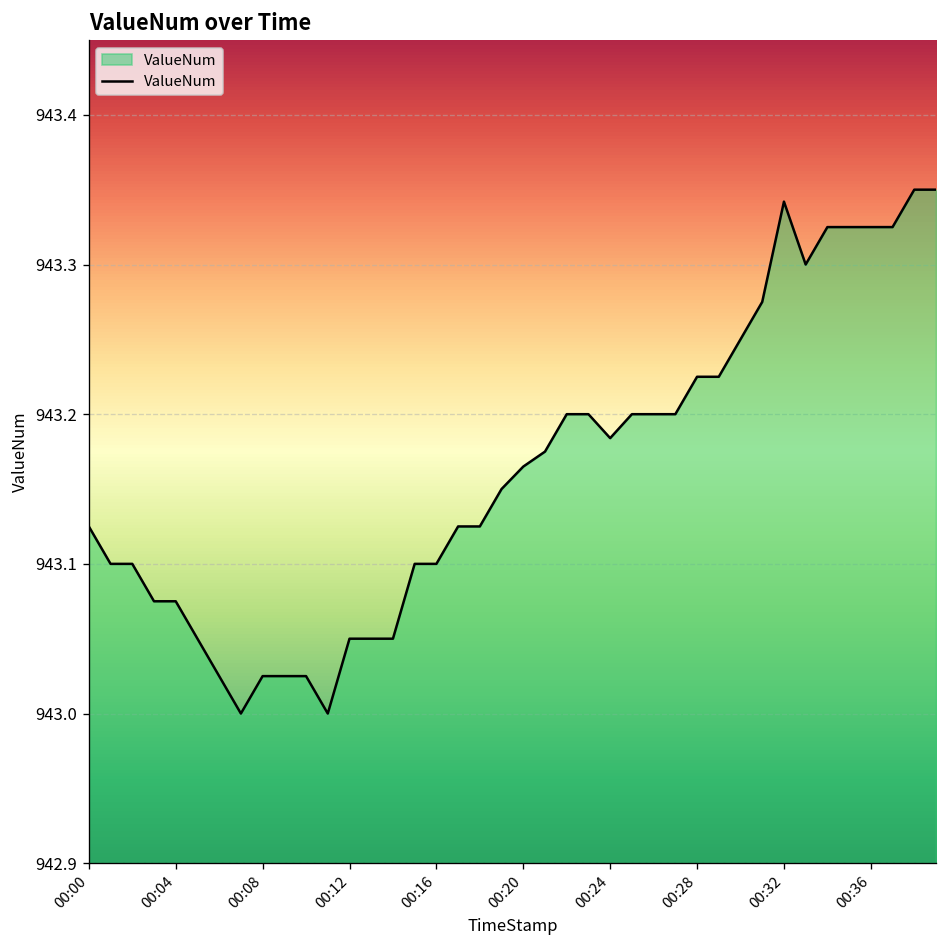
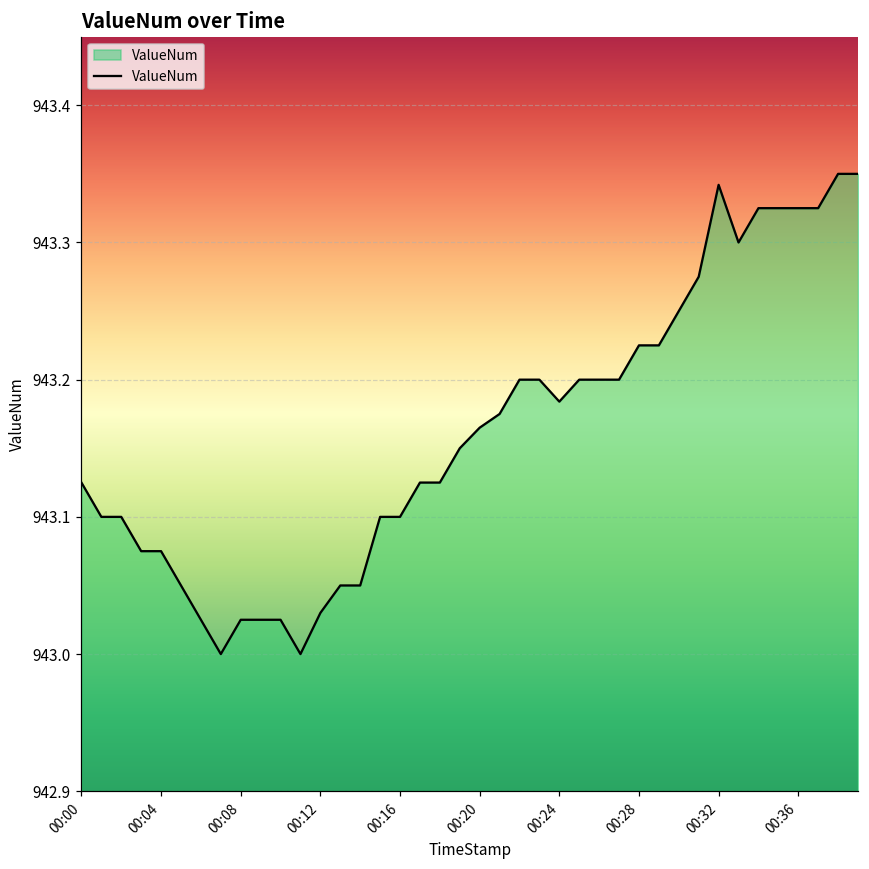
00:12: 943.05 -> 943.03
